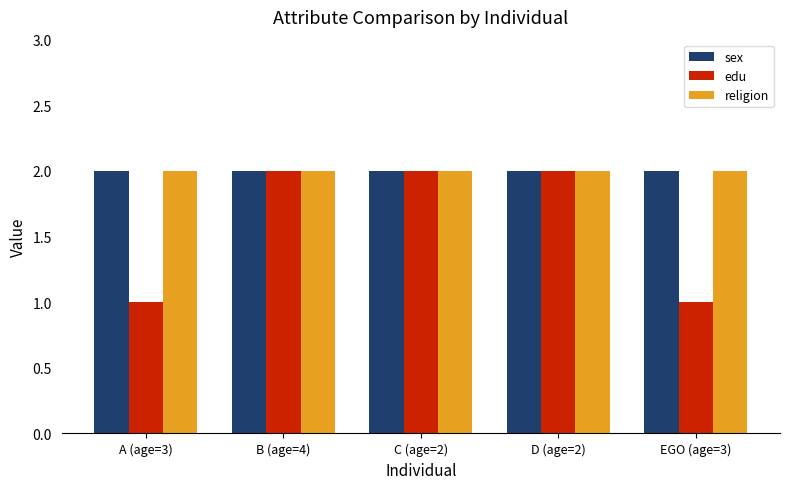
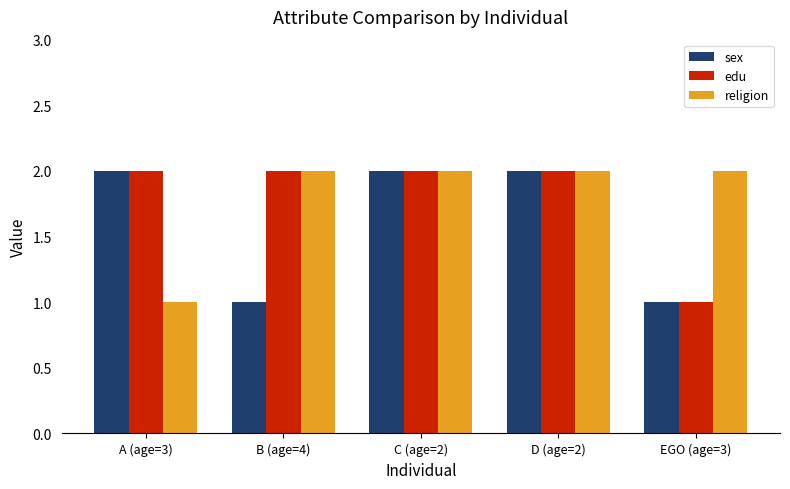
edu, A (age=3): 1 -> 2
religion, A (age=3): 2 -> 1
sex, B (age=4): 2 -> 1
sex, EGO (age=3): 2 -> 1
